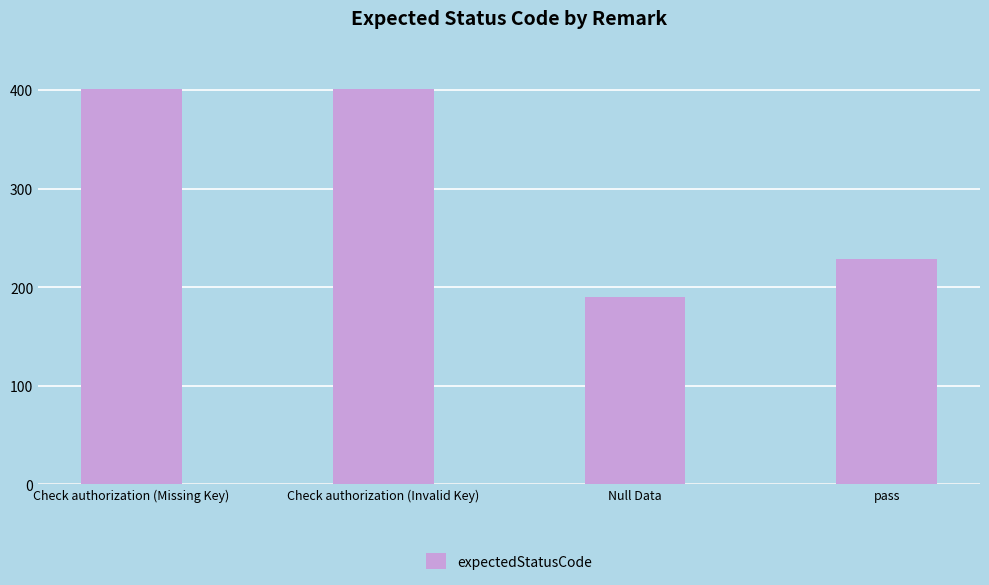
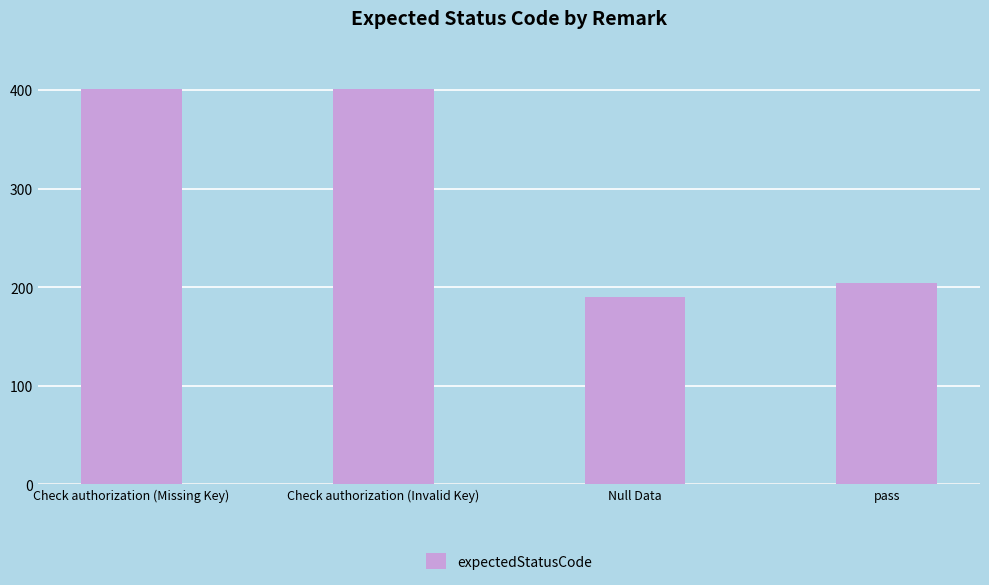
pass: 230 -> 200
